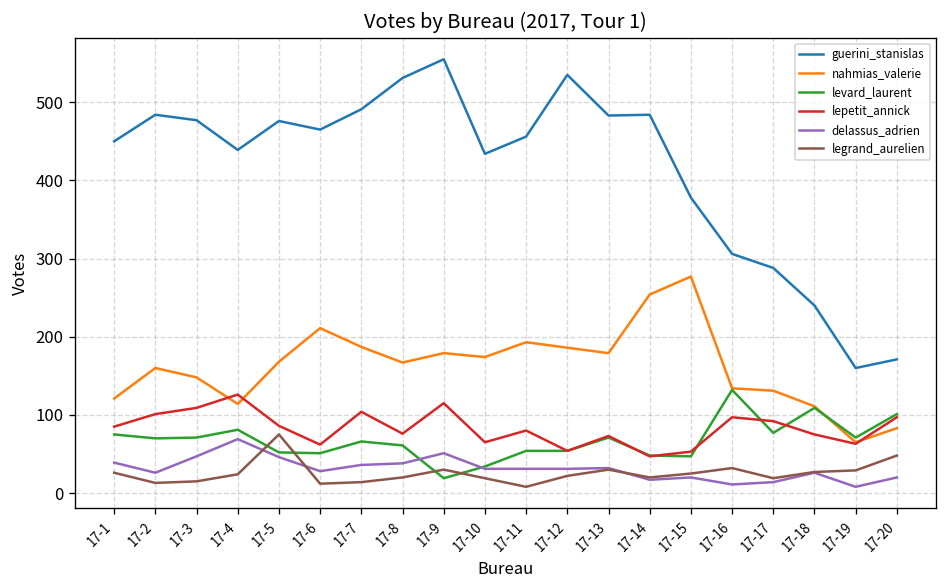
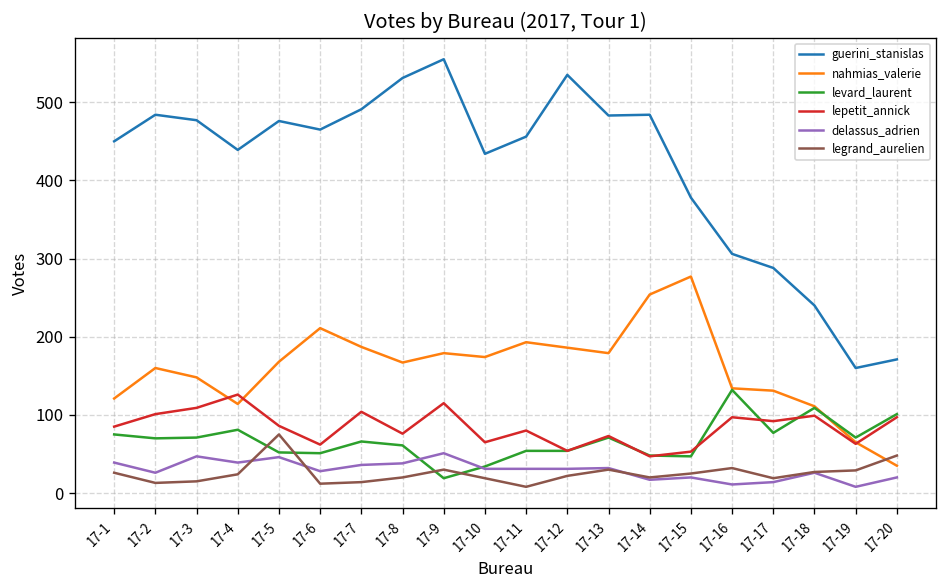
delassus_adrien, 17-4: 70 -> 40
lepetit_annick, 17-18: 80 -> 100
nahmias_valerie, 17-20: 80 -> 40
